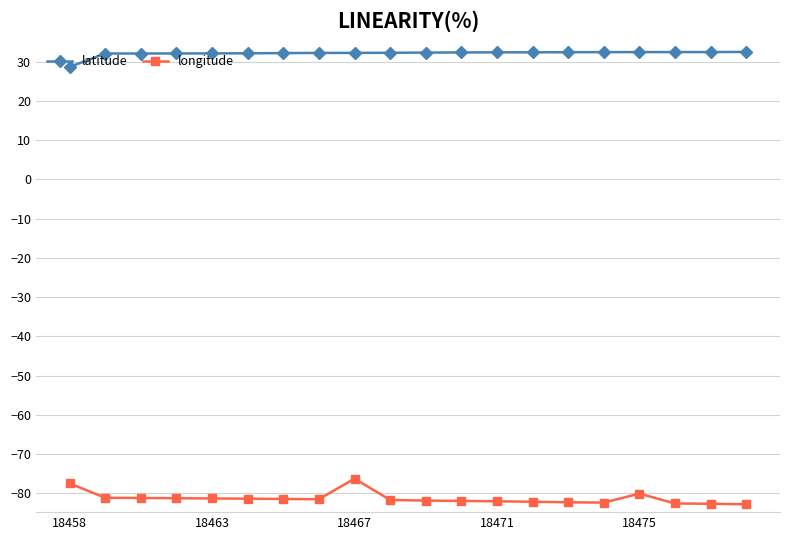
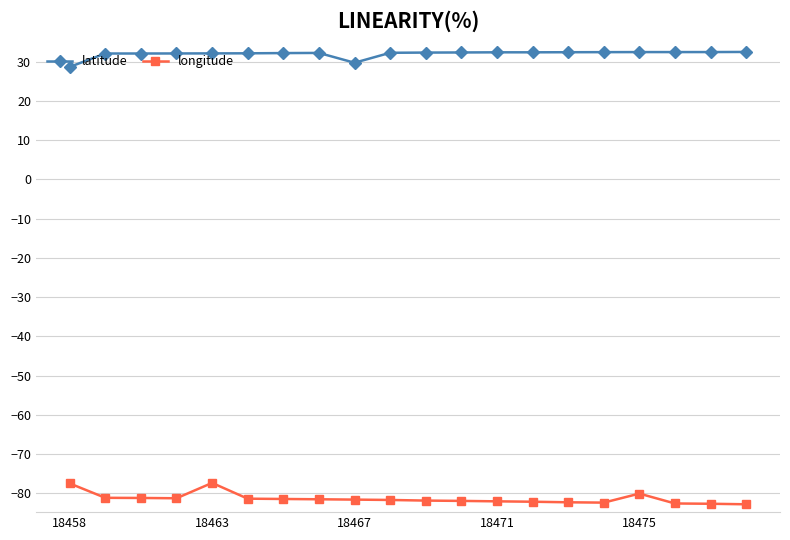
longitude, 18463: -81 -> -77
latitude, 18467: 32 -> 30
longitude, 18467: -76 -> -82
